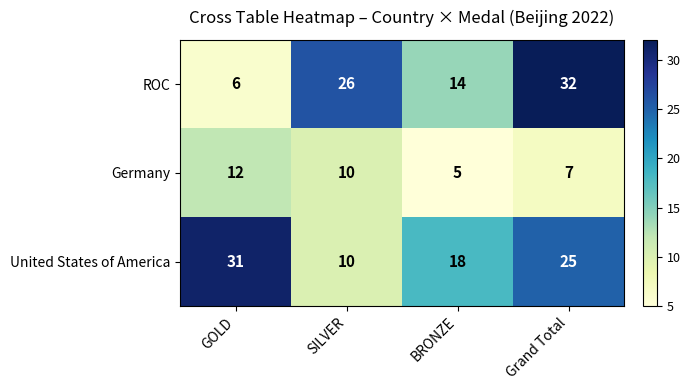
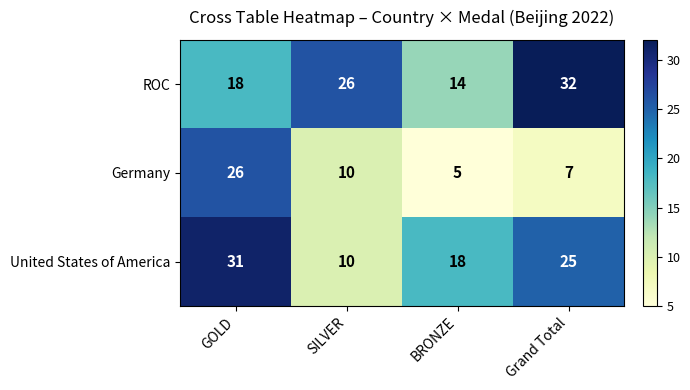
ROC, GOLD: 6 -> 18
Germany, GOLD: 12 -> 26
